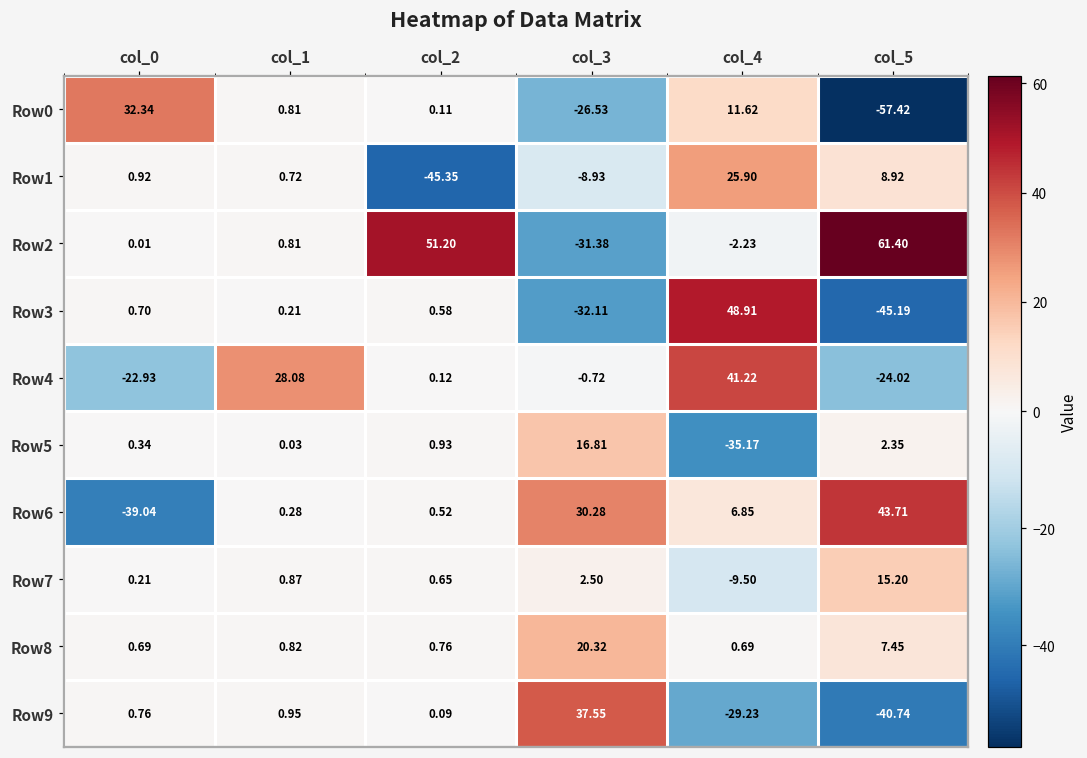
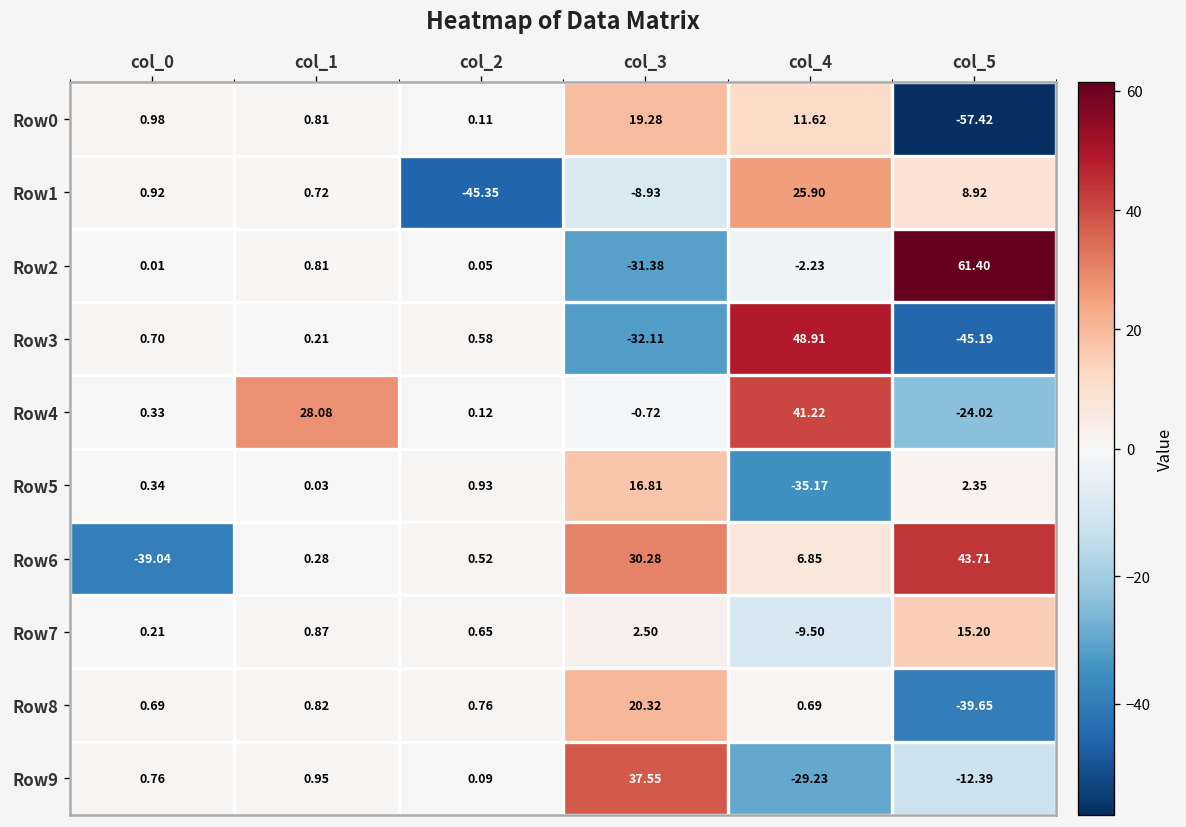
Row0, col_0: 32.34 -> 0.98
Row0, col_3: -26.53 -> 19.28
Row2, col_2: 51.20 -> 0.05
Row4, col_0: -22.93 -> 0.33
Row8, col_5: 7.45 -> -39.65
Row9, col_5: -40.74 -> -12.39
